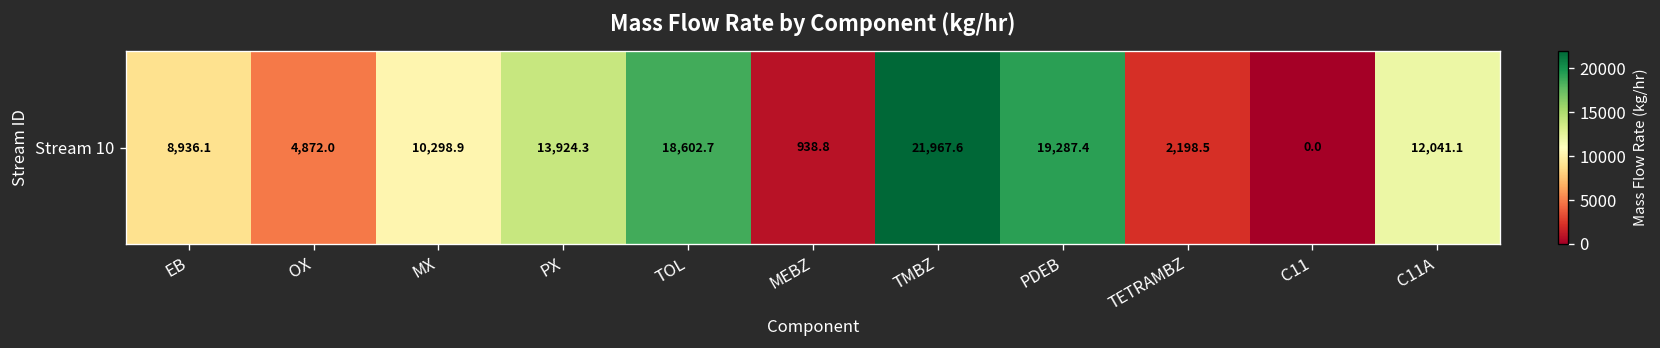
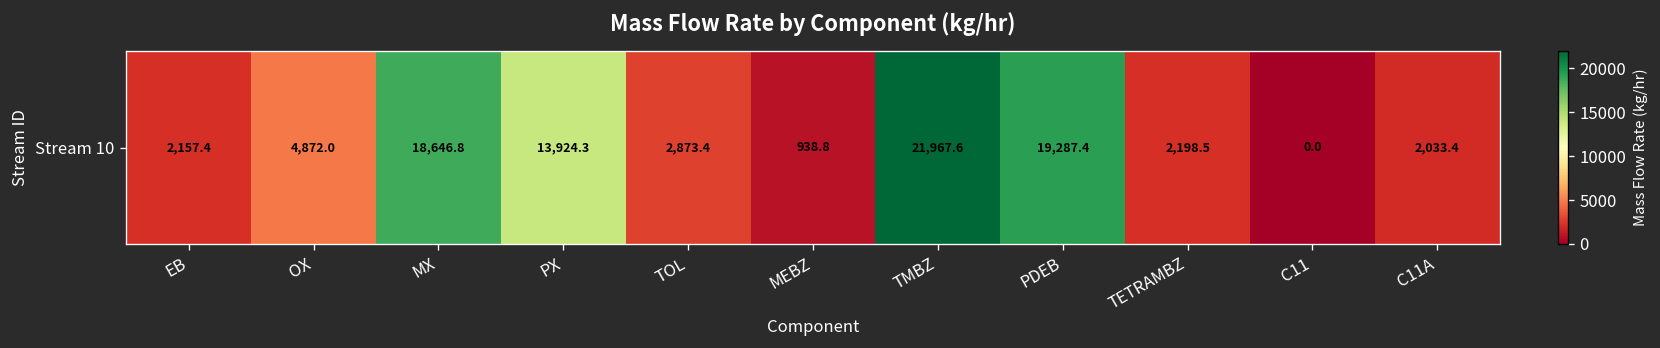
Stream 10, EB: 8,936.1 -> 2,157.4
Stream 10, MX: 10,298.9 -> 18,646.8
Stream 10, TOL: 18,602.7 -> 2,873.4
Stream 10, C11A: 12,041.1 -> 2,033.4
